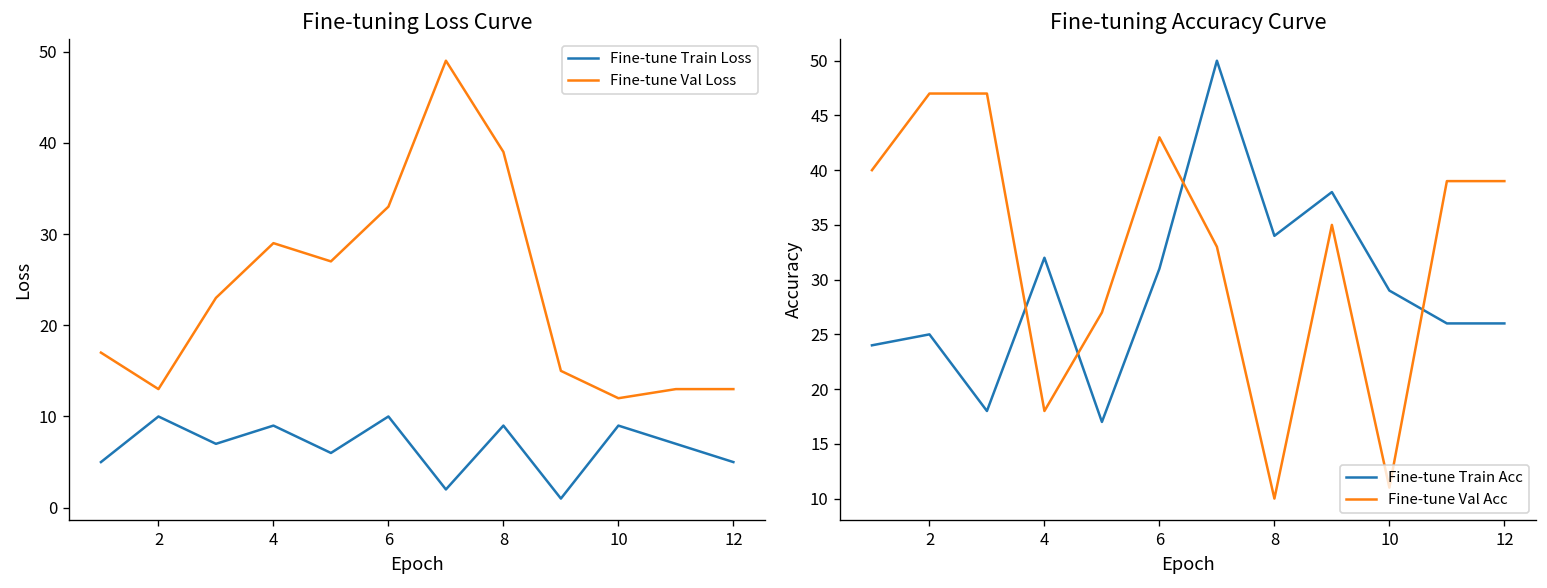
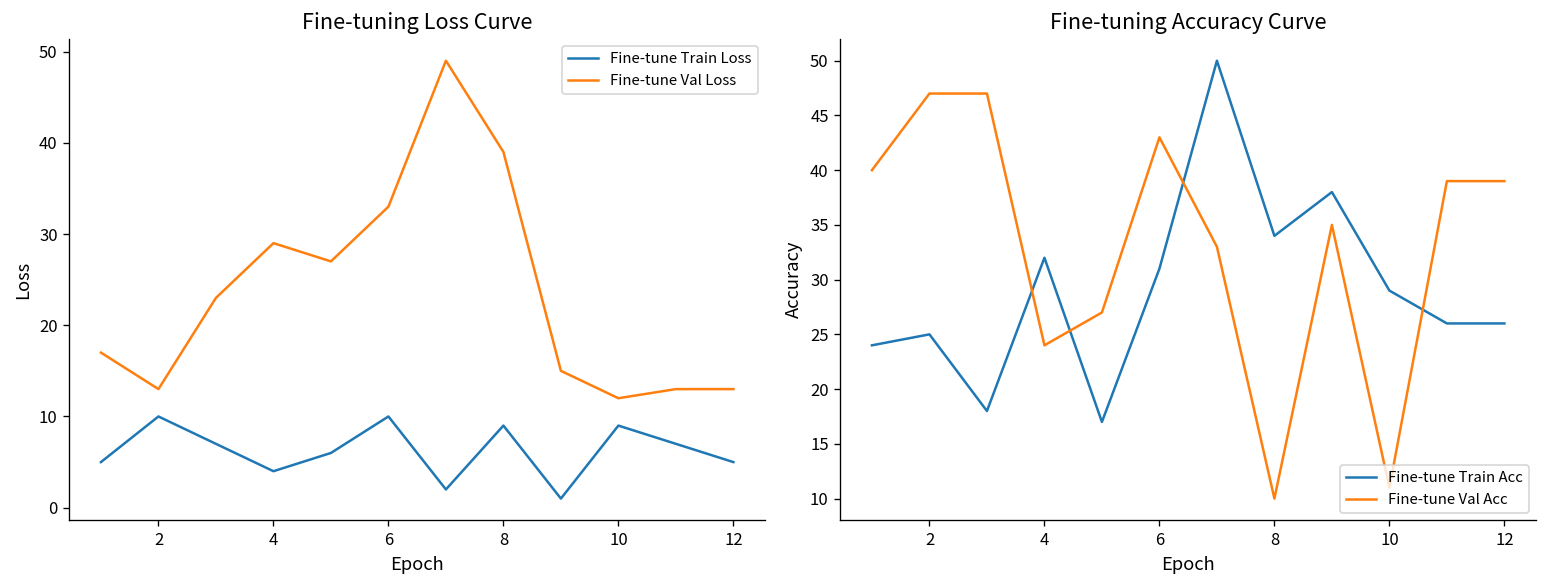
Fine-tuning Loss Curve, Fine-tune Train Loss, 4: 9 -> 4
Fine-tuning Accuracy Curve, Fine-tune Val Acc, 4: 18 -> 24
